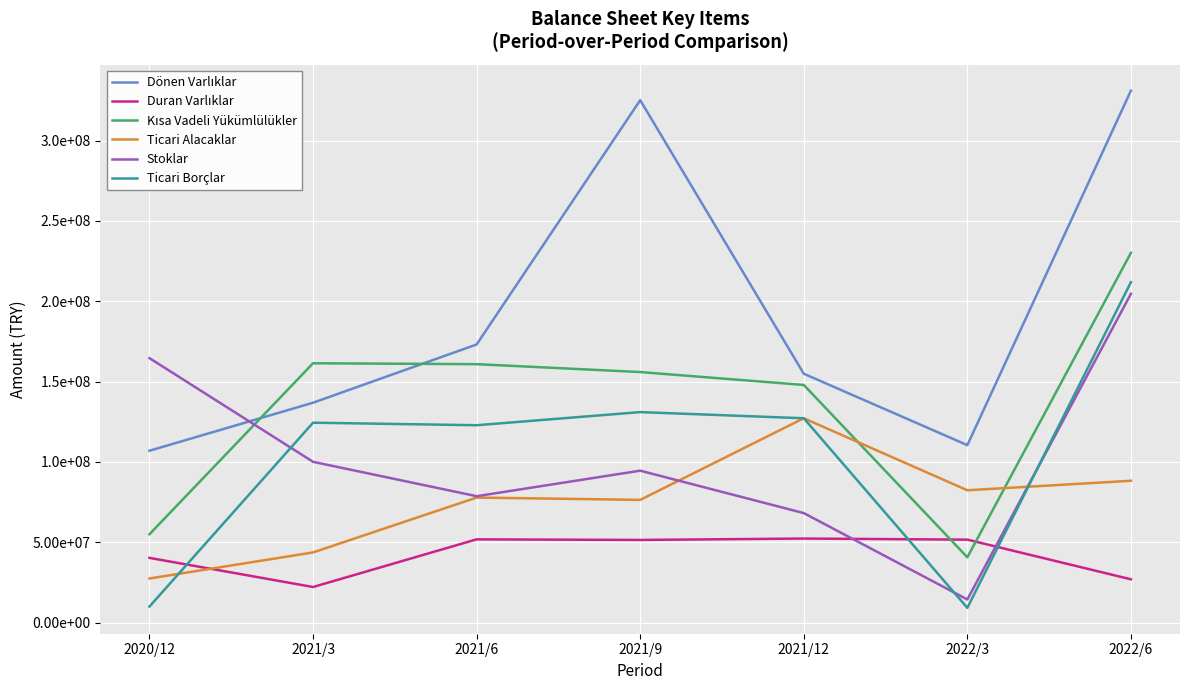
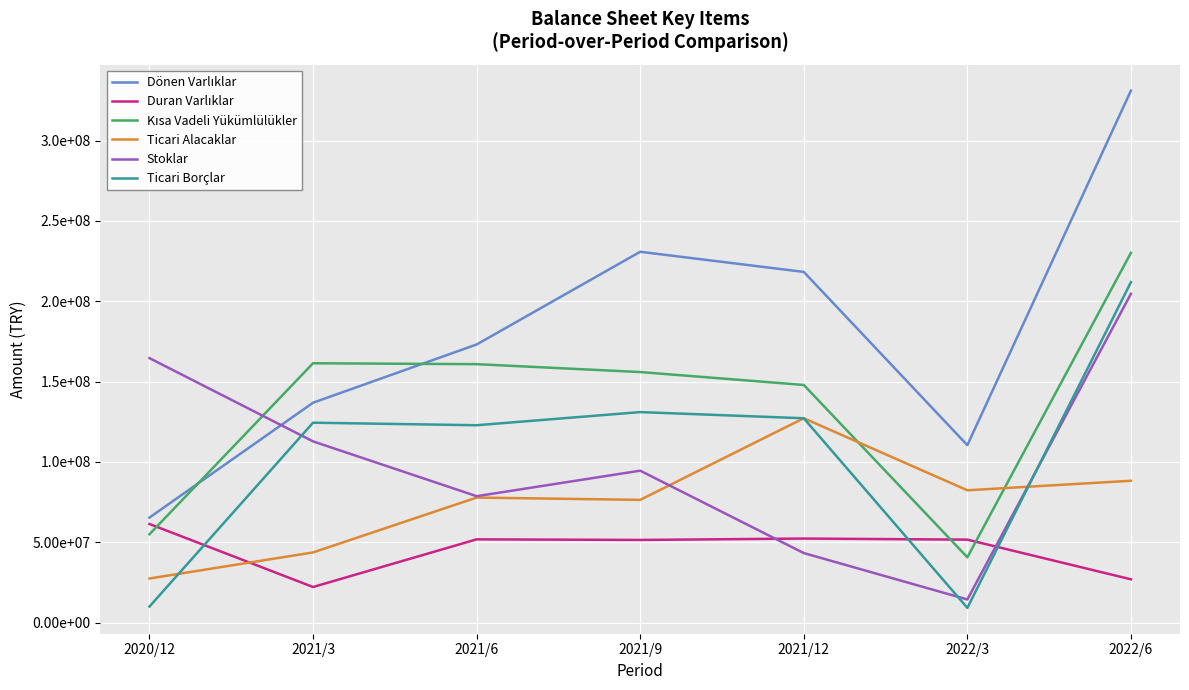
Dönen Varlıklar, 2020/12: 107000000 -> 65000000
Duran Varlıklar, 2020/12: 40000000 -> 61000000
Stoklar, 2021/3: 100000000 -> 113000000
Dönen Varlıklar, 2021/9: 325000000 -> 231000000
Dönen Varlıklar, 2021/12: 155000000 -> 218000000
Stoklar, 2021/12: 68000000 -> 43000000
